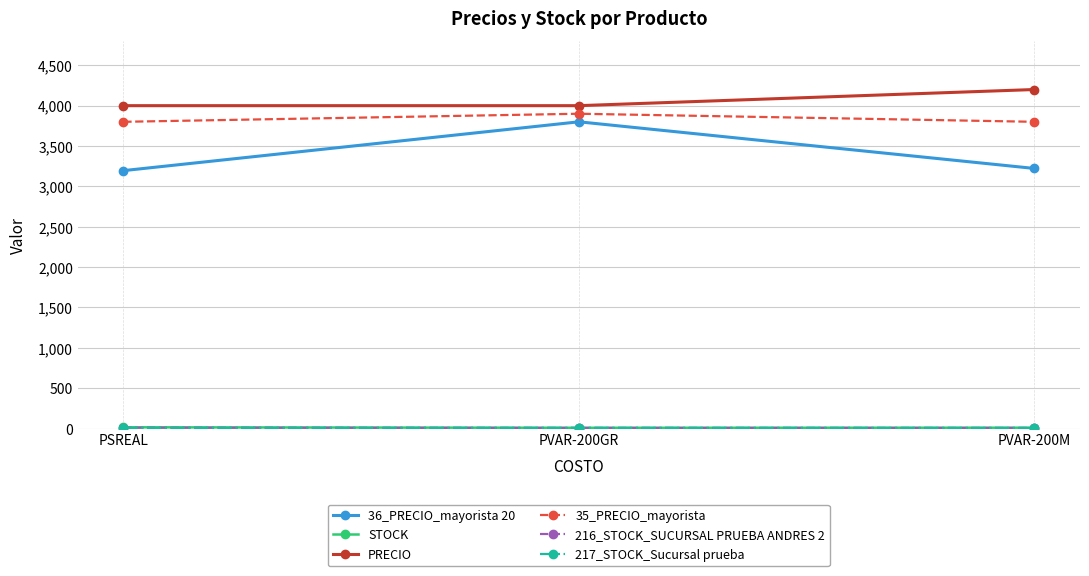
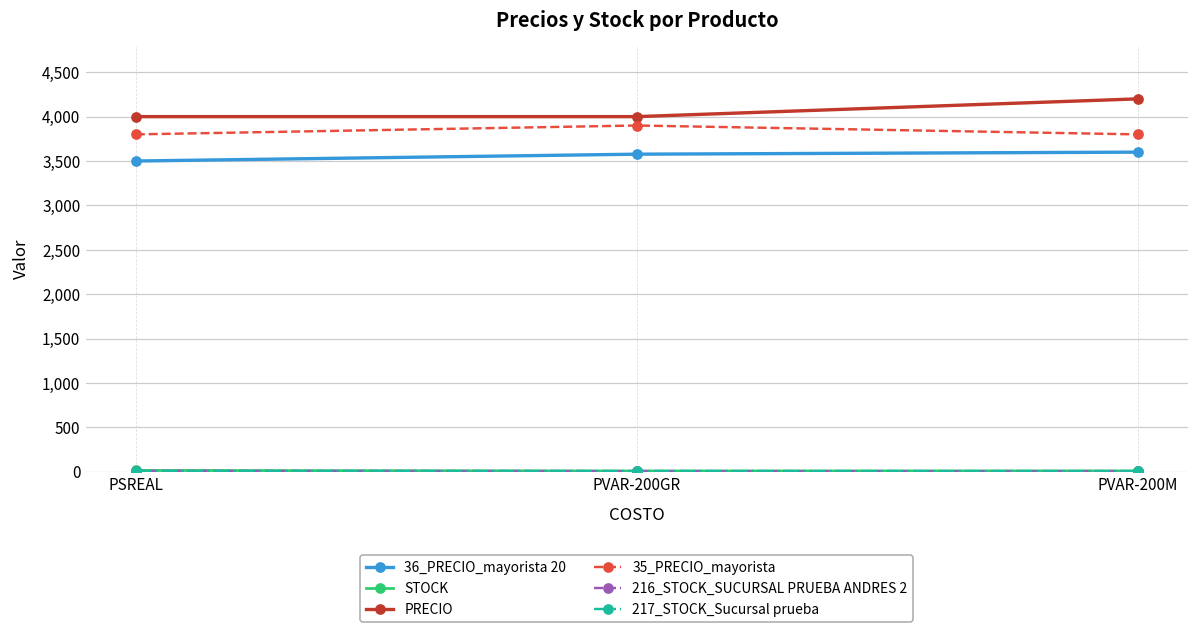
36_PRECIO_mayorista 20, PSREAL: 3,200 -> 3,500
36_PRECIO_mayorista 20, PVAR-200GR: 3,800 -> 3,600
36_PRECIO_mayorista 20, PVAR-200M: 3,200 -> 3,600
